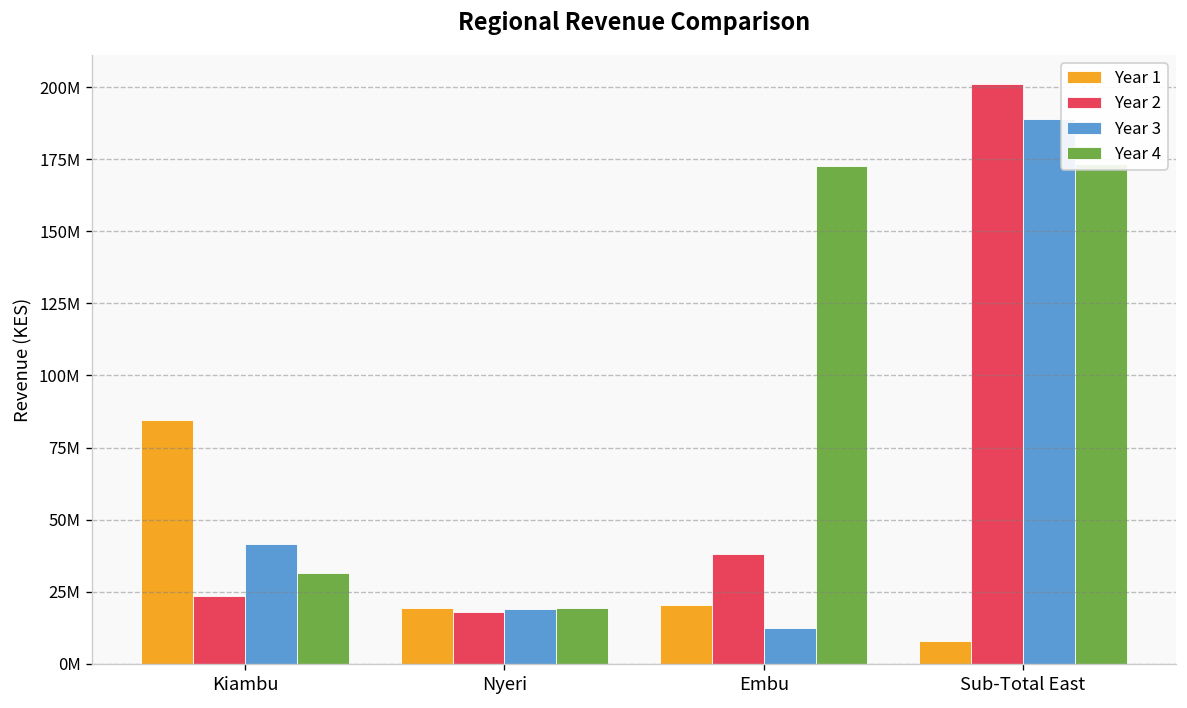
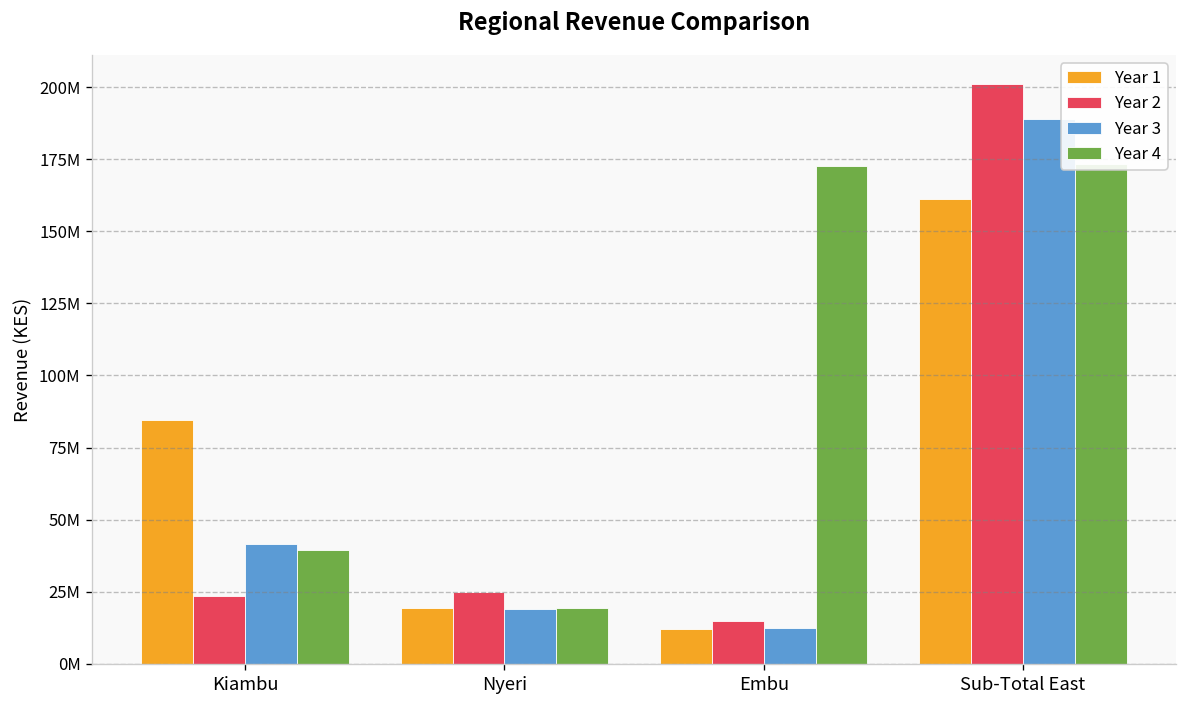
Year 4, Kiambu: 32000000 -> 39000000
Year 2, Nyeri: 18000000 -> 25000000
Year 1, Embu: 20000000 -> 12000000
Year 2, Embu: 38000000 -> 15000000
Year 1, Sub-Total East: 8000000 -> 161000000
